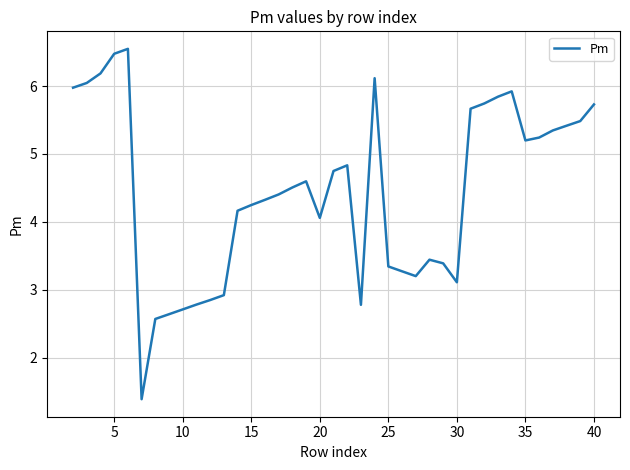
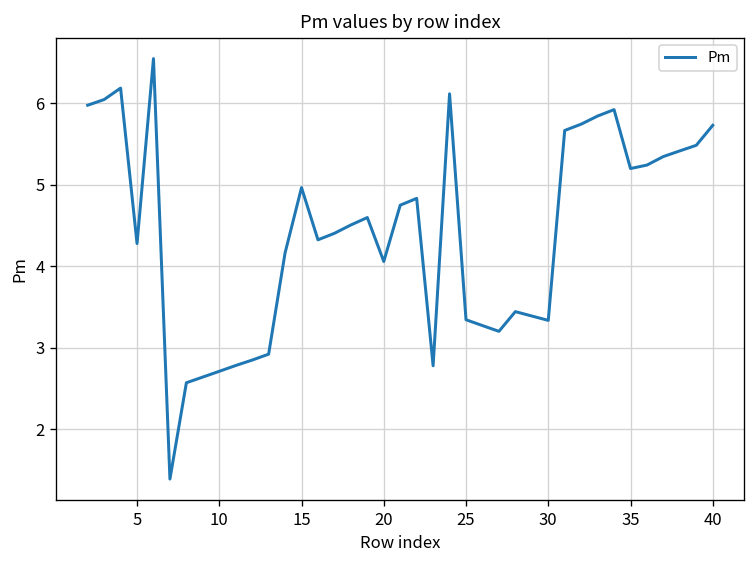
5: 6.5 -> 4.3
15: 4.2 -> 5.0
30: 3.1 -> 3.3
